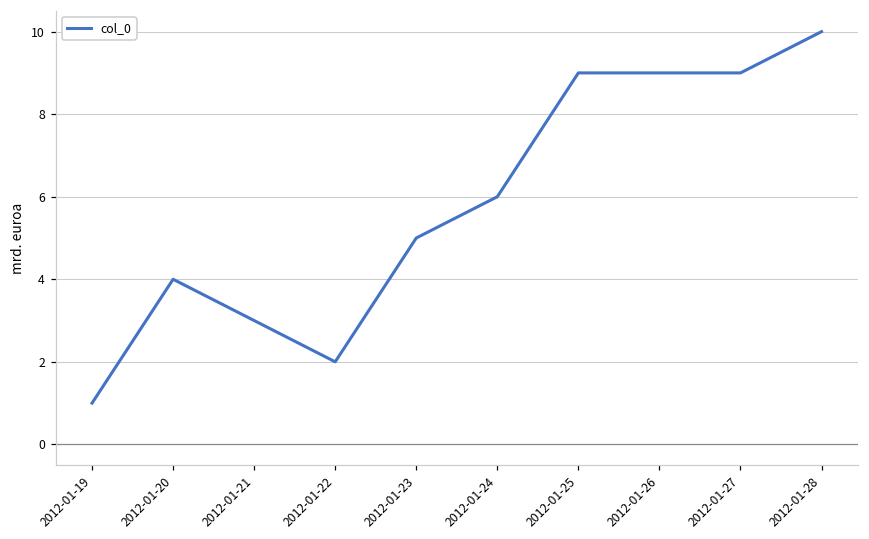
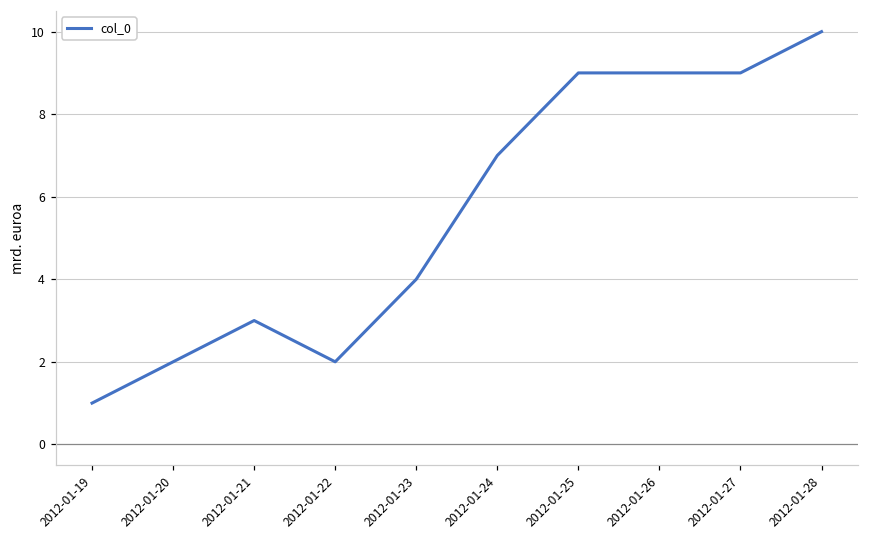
2012-01-20: 4 -> 2
2012-01-23: 5 -> 4
2012-01-24: 6 -> 7
